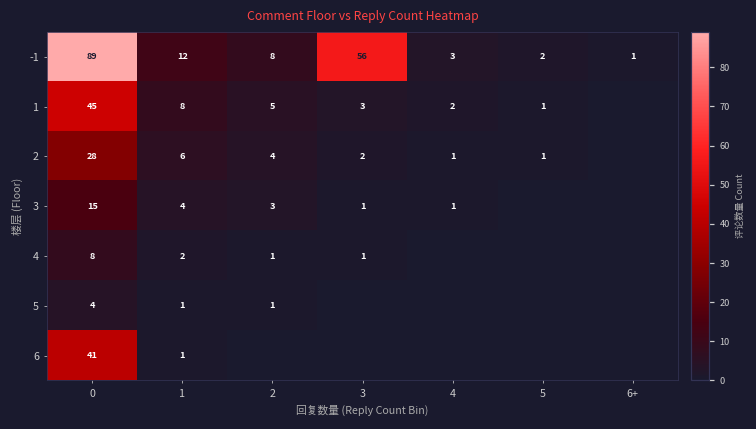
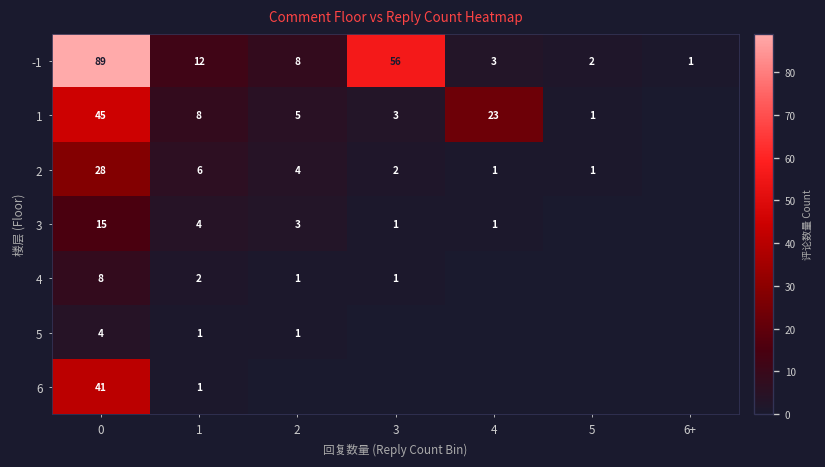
1, 4: 2 -> 23
